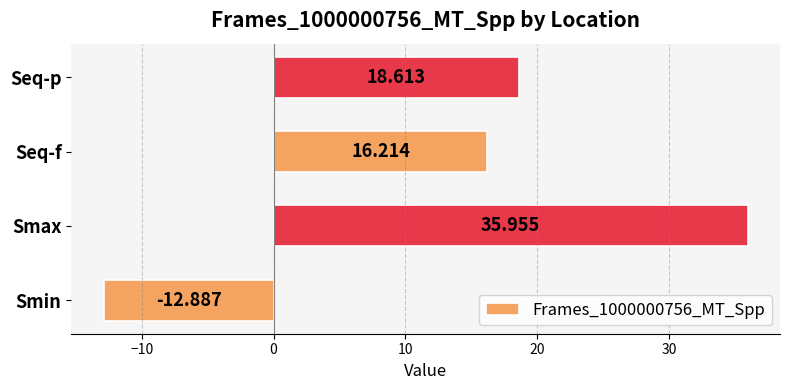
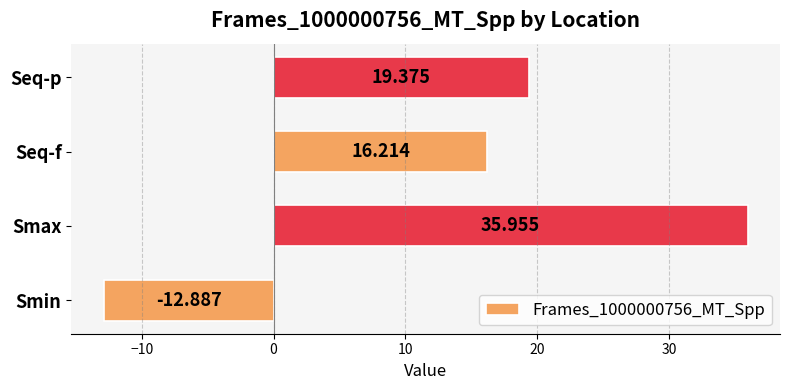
Seq-p: 18.613 -> 19.375
